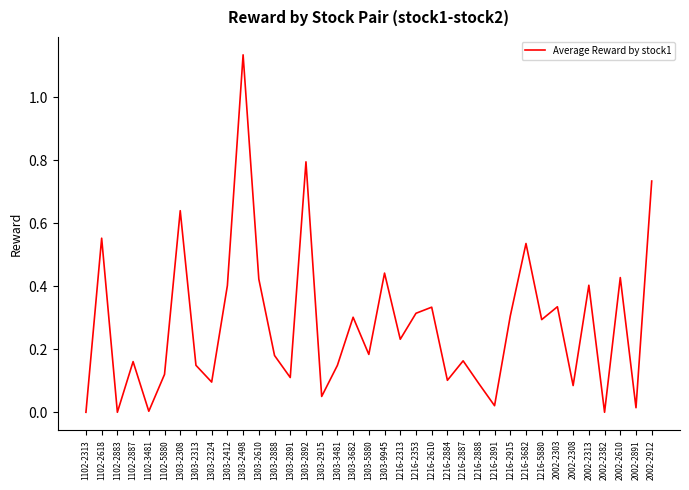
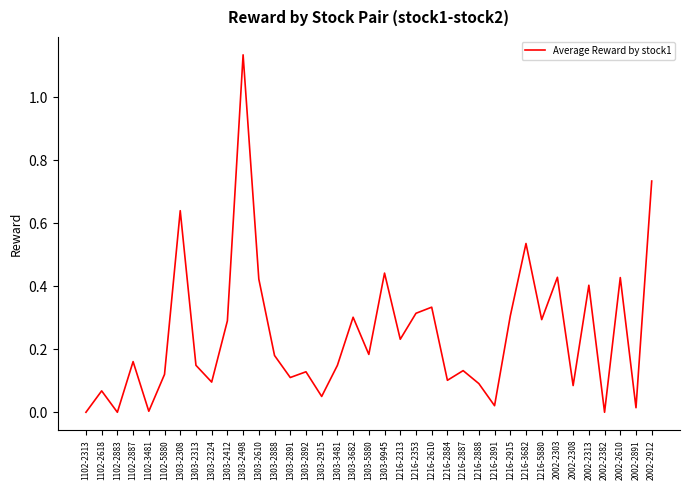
1102-2618: 0.55 -> 0.07
1303-2412: 0.40 -> 0.29
1303-2892: 0.80 -> 0.13
1216-2887: 0.16 -> 0.13
2002-2303: 0.34 -> 0.43
